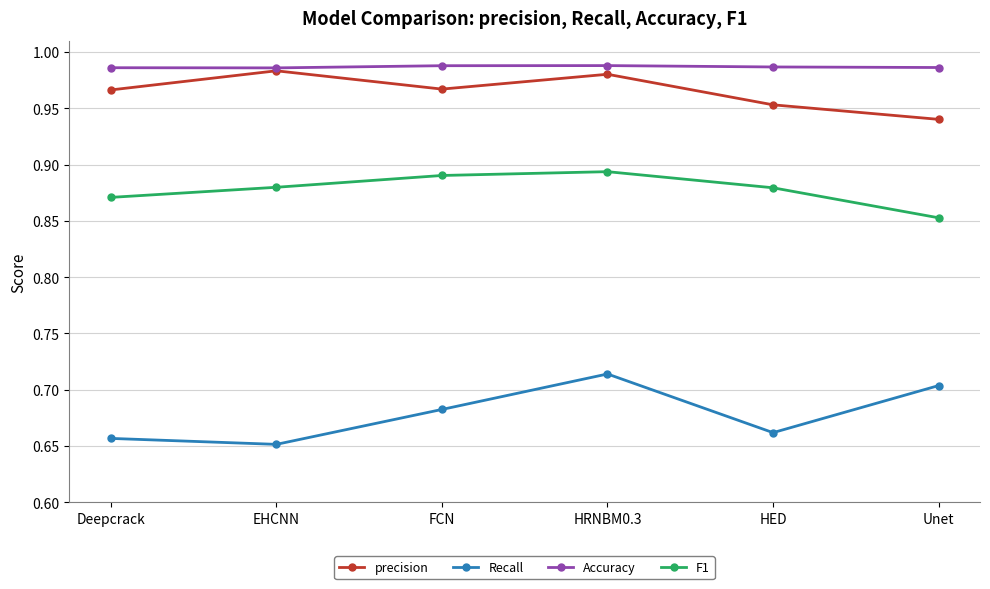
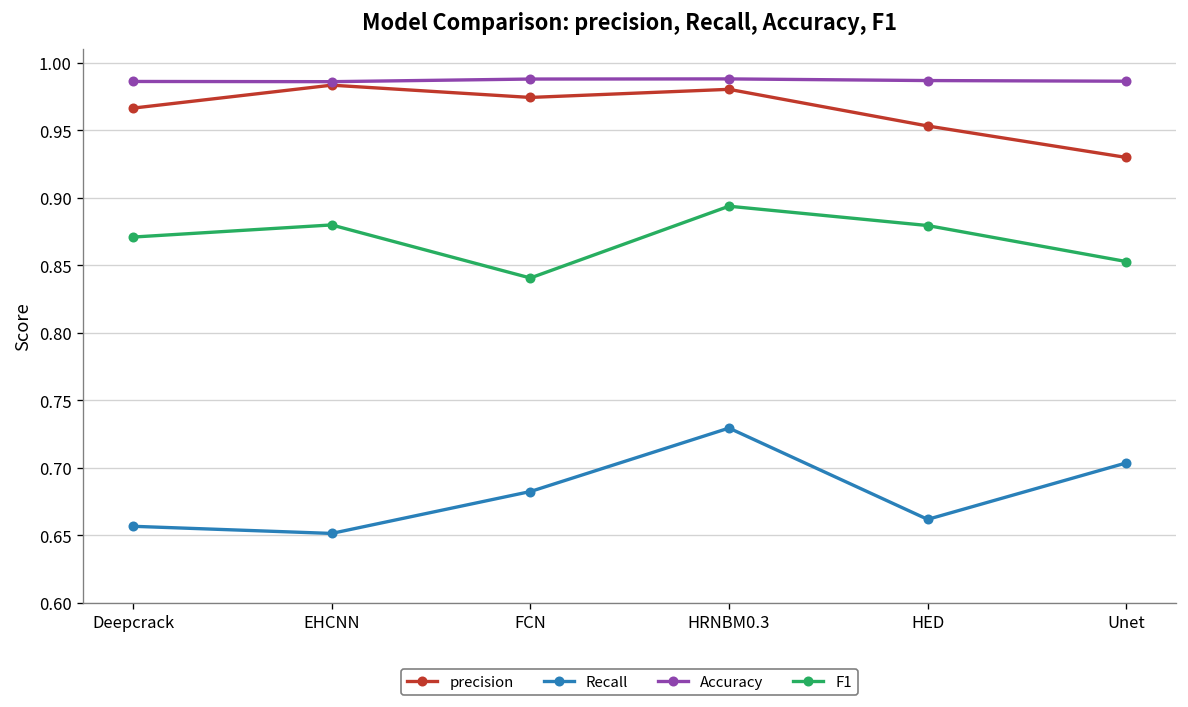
precision, FCN: 0.967 -> 0.974
F1, FCN: 0.890 -> 0.841
Recall, HRNBM0.3: 0.714 -> 0.729
precision, Unet: 0.940 -> 0.930
